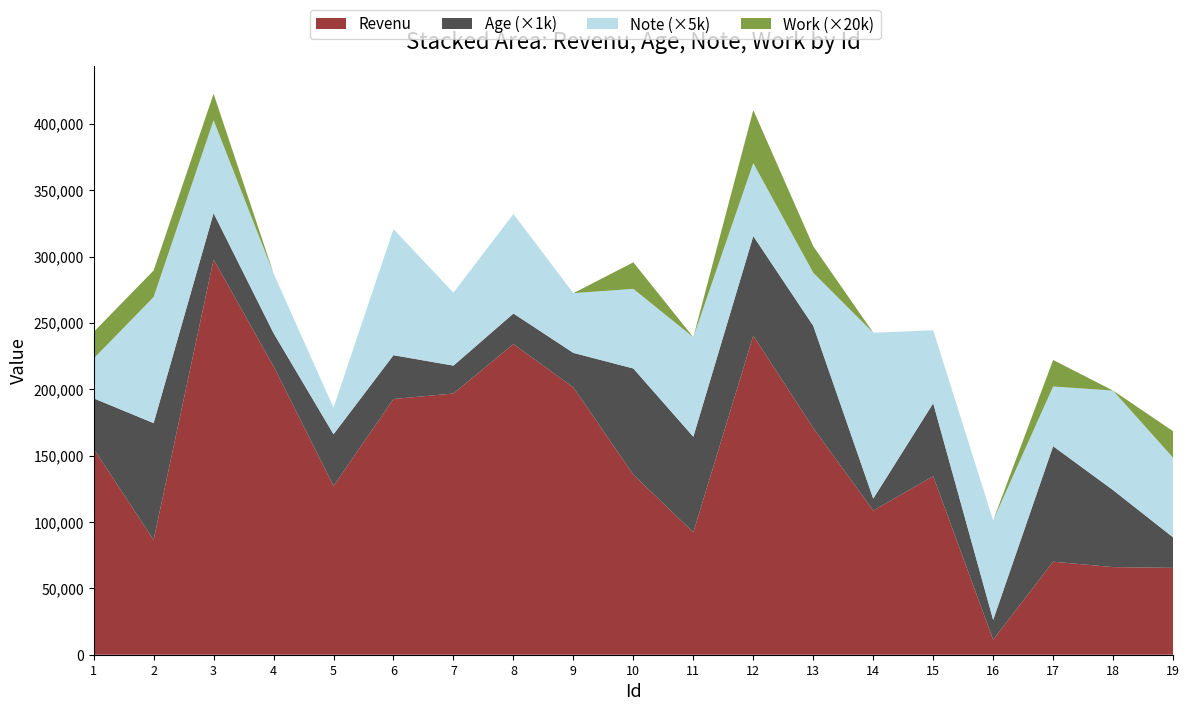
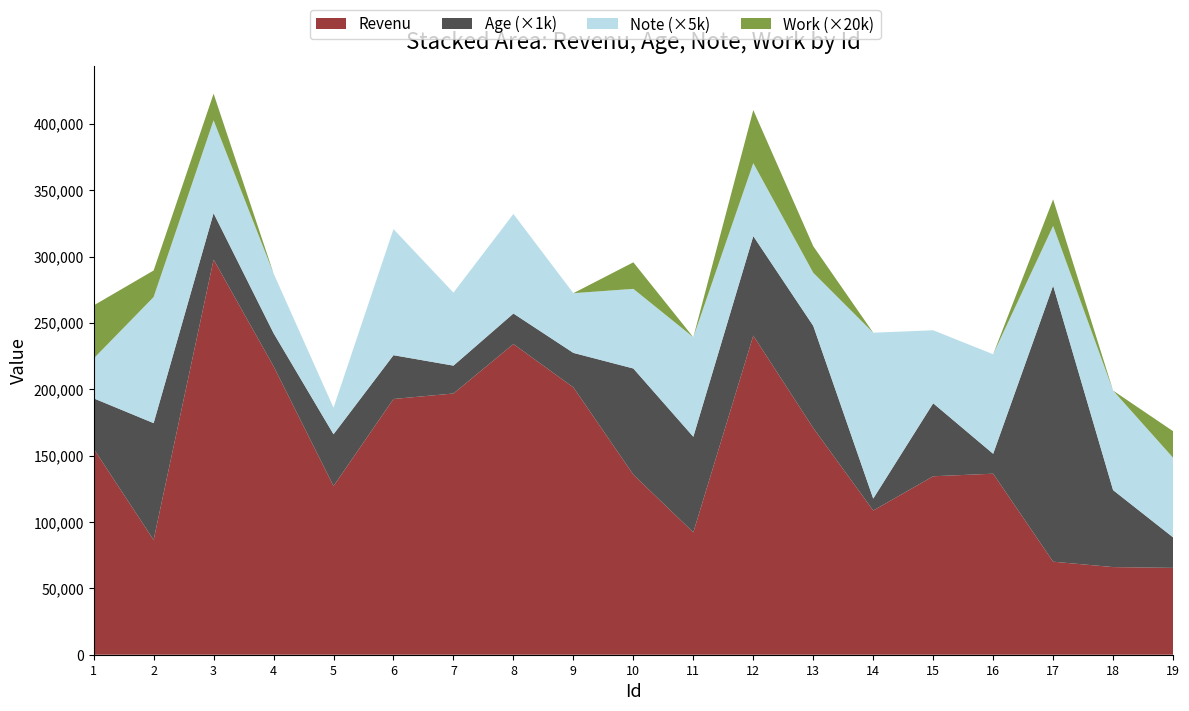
Work (×20k), 1: 20,000 -> 40,000
Revenu, 16: 11,000 -> 136,000
Age (×1k), 17: 87,000 -> 208,000
